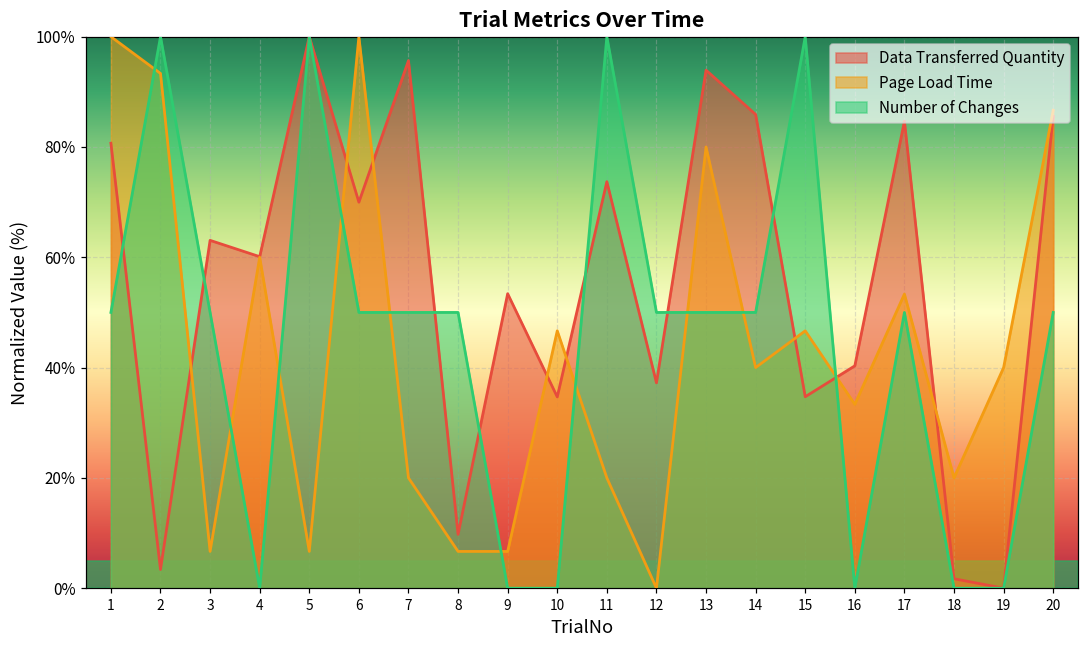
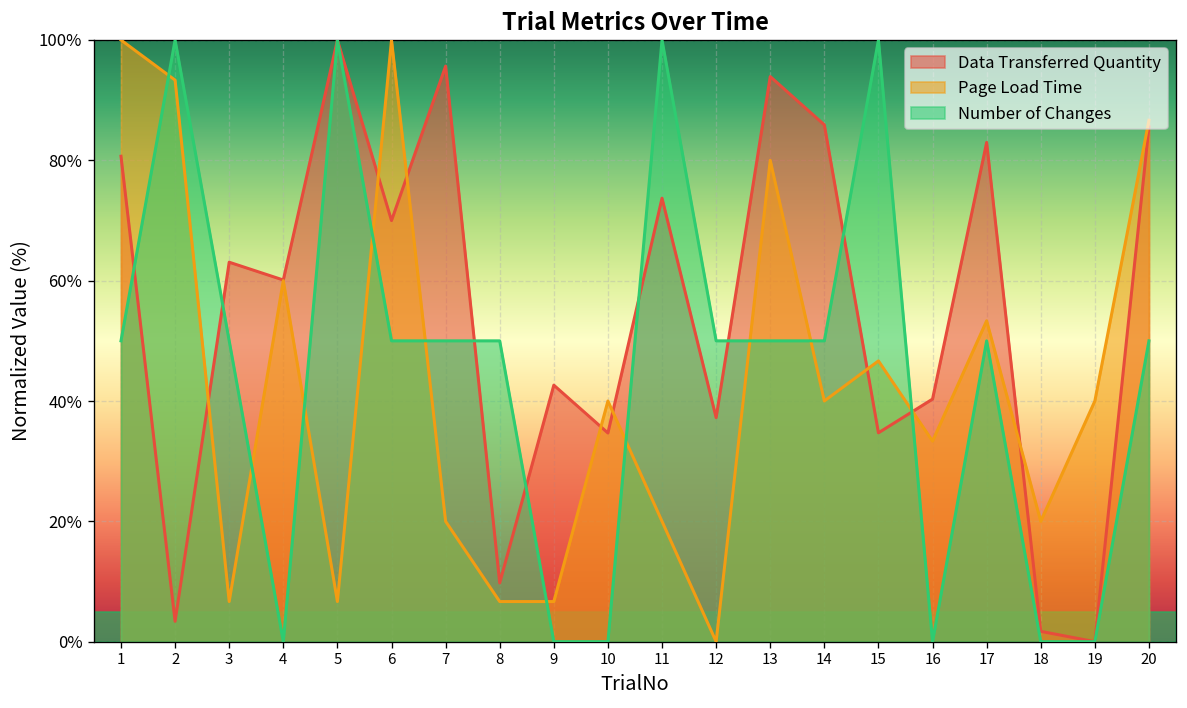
Data Transferred Quantity, 9: 53% -> 43%
Page Load Time, 10: 47% -> 40%
Data Transferred Quantity, 17: 85% -> 83%
